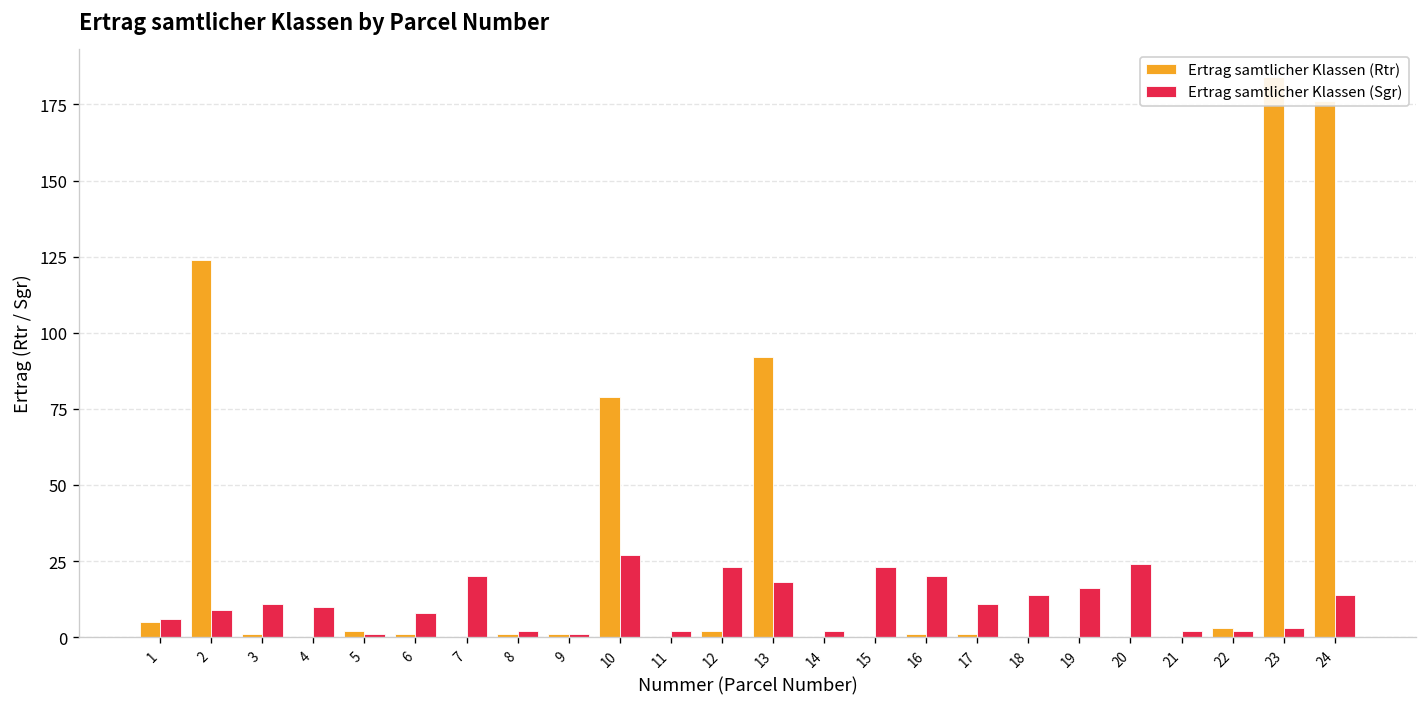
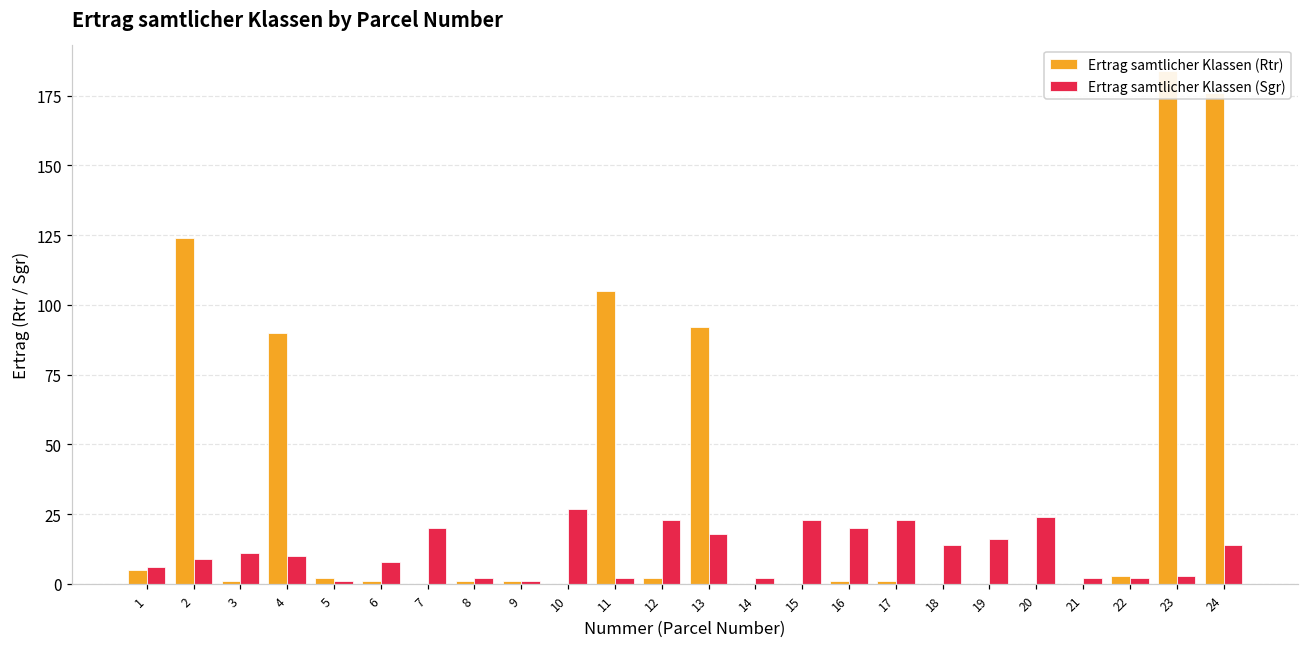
Ertrag samtlicher Klassen (Rtr), 4: 0 -> 90
Ertrag samtlicher Klassen (Rtr), 10: 79 -> 0
Ertrag samtlicher Klassen (Rtr), 11: 0 -> 105
Ertrag samtlicher Klassen (Sgr), 17: 11 -> 23
